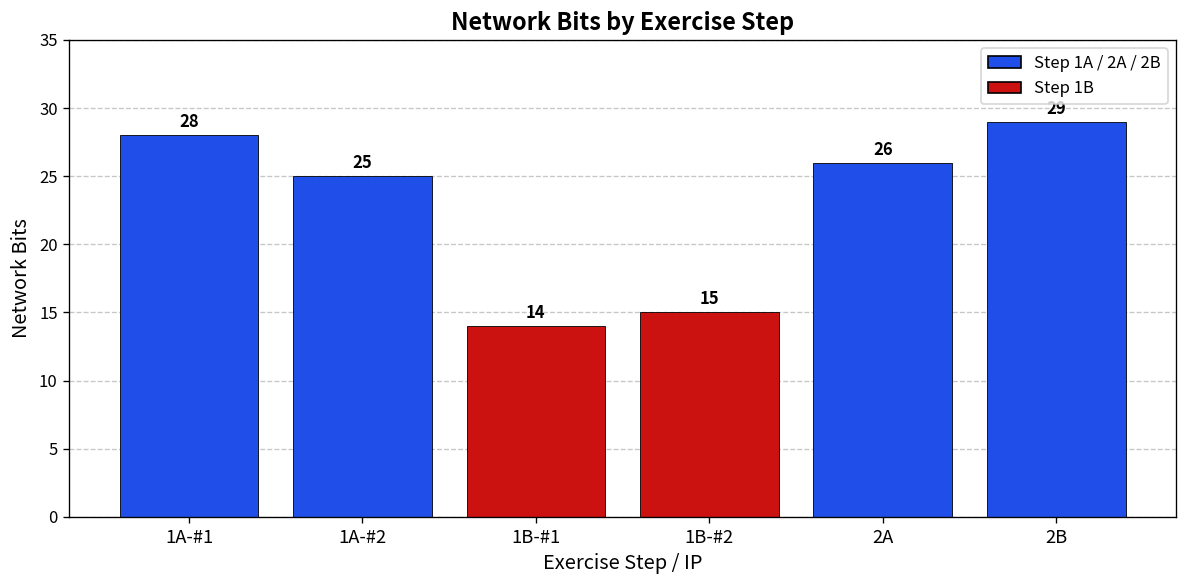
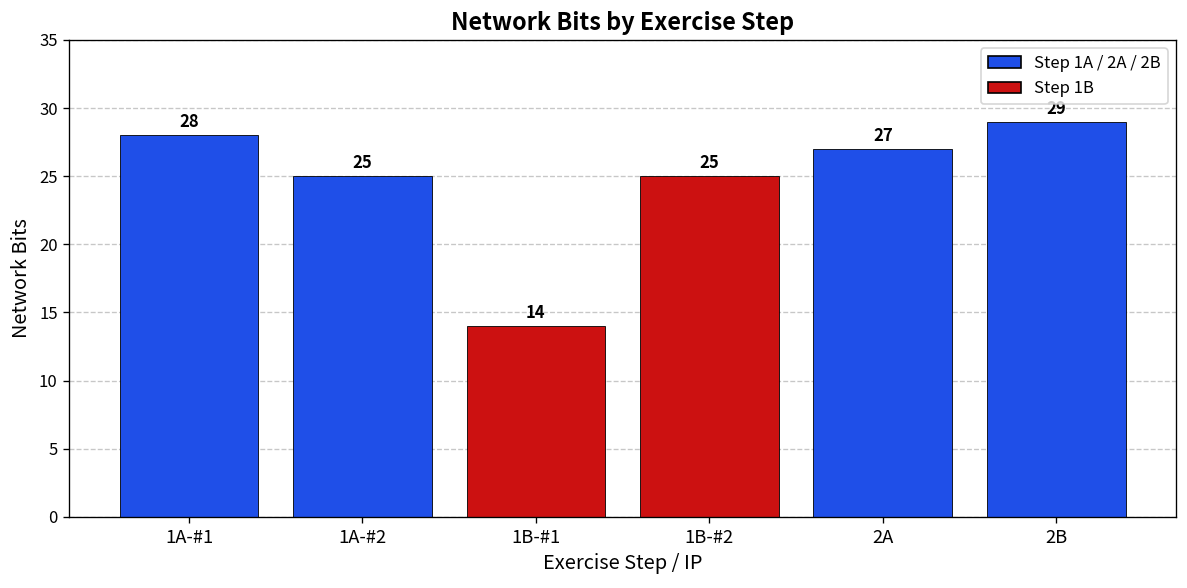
1B-#2: 15 -> 25
2A: 26 -> 27
